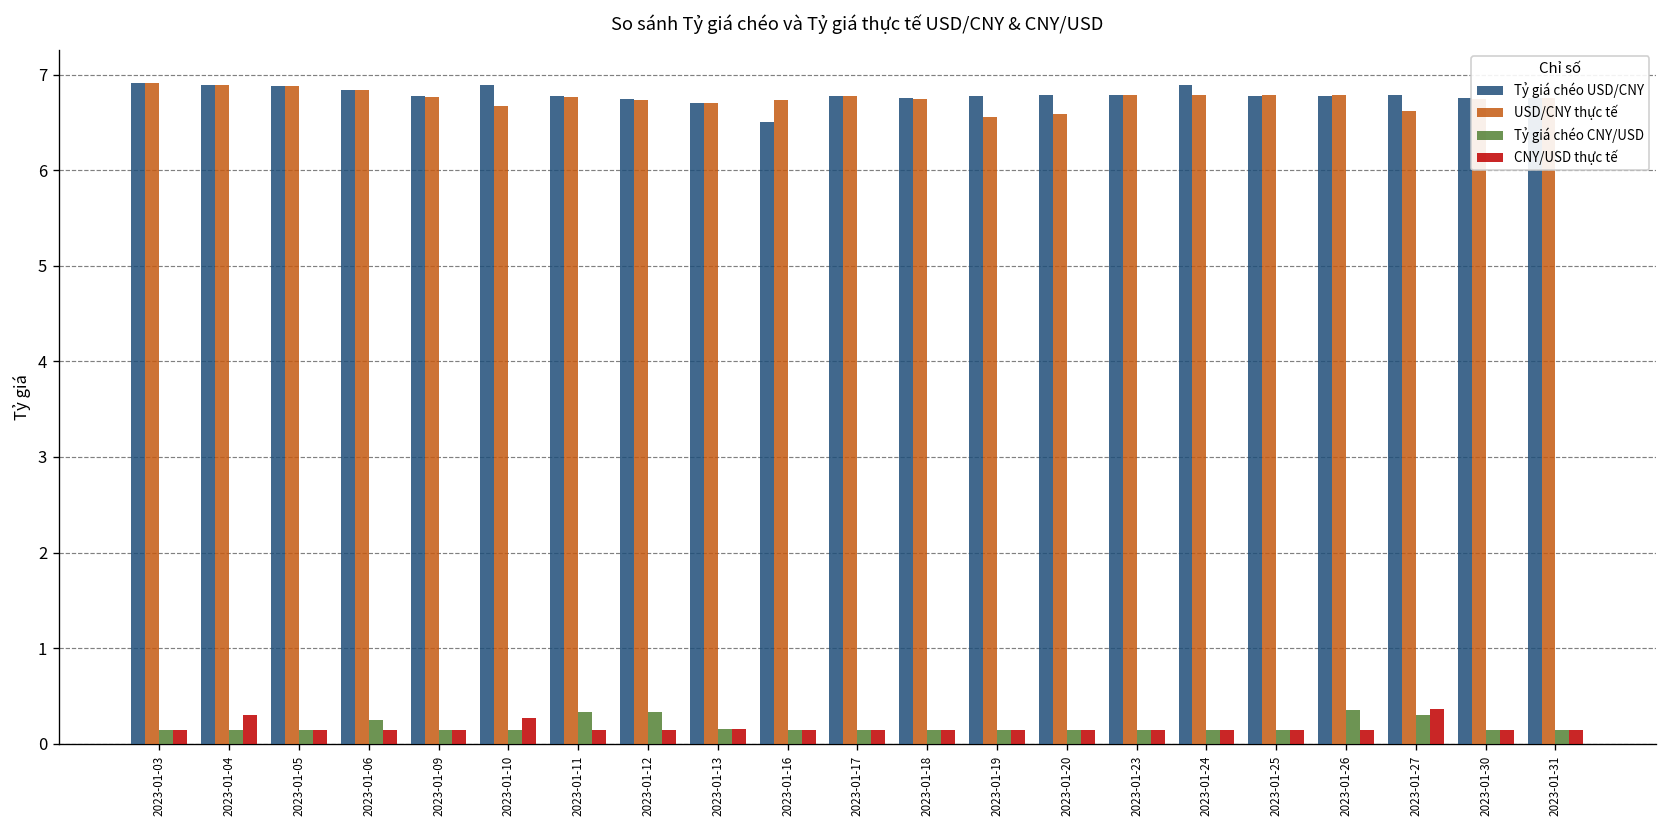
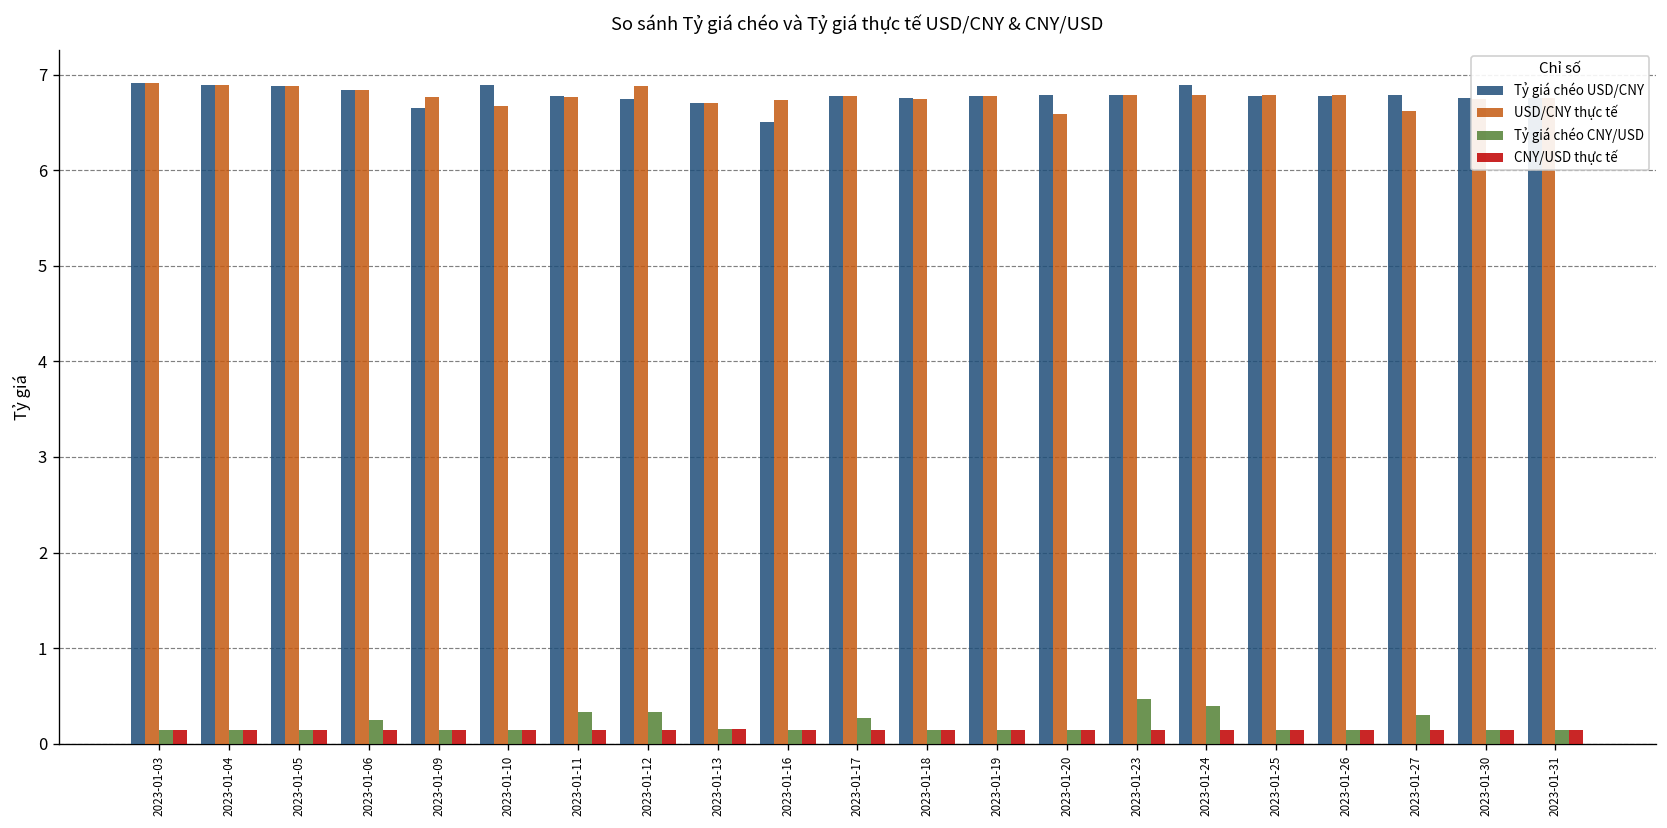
CNY/USD thực tế, 2023-01-04: 0.3 -> 0.1
Tỷ giá chéo USD/CNY, 2023-01-09: 6.8 -> 6.7
CNY/USD thực tế, 2023-01-10: 0.3 -> 0.1
USD/CNY thực tế, 2023-01-12: 6.7 -> 6.9
Tỷ giá chéo CNY/USD, 2023-01-17: 0.1 -> 0.3
USD/CNY thực tế, 2023-01-19: 6.6 -> 6.8
Tỷ giá chéo CNY/USD, 2023-01-23: 0.1 -> 0.5
Tỷ giá chéo CNY/USD, 2023-01-24: 0.1 -> 0.4
Tỷ giá chéo CNY/USD, 2023-01-26: 0.4 -> 0.1
CNY/USD thực tế, 2023-01-27: 0.4 -> 0.1
